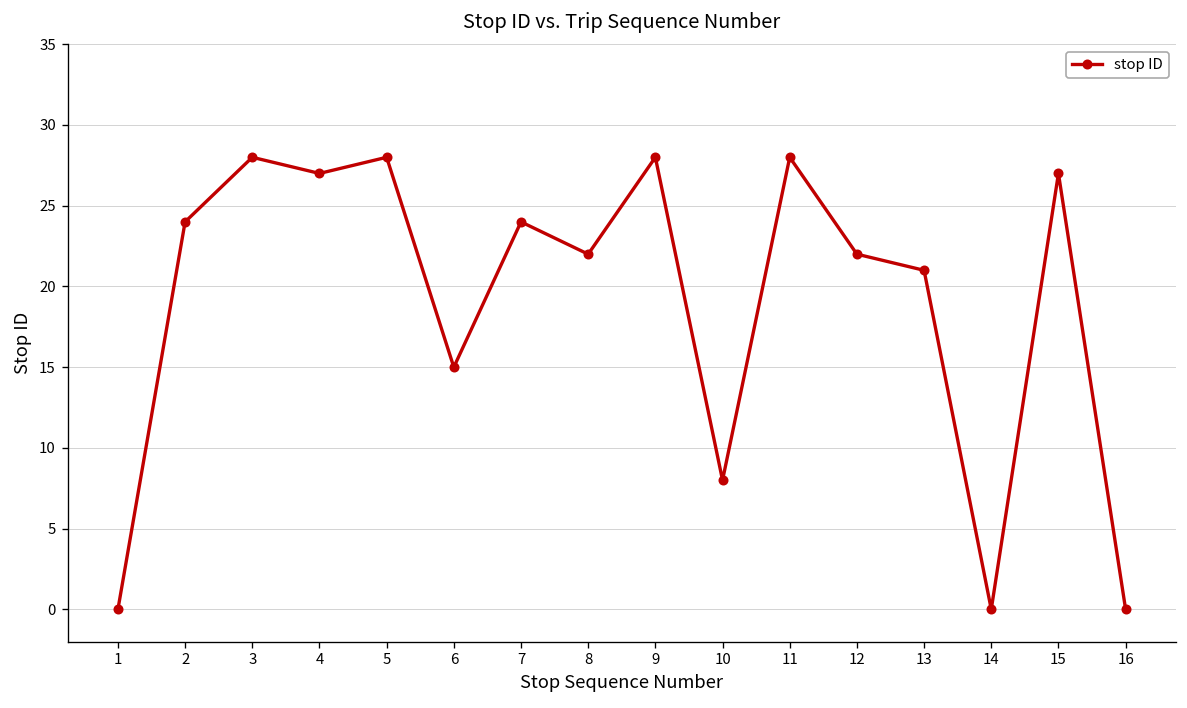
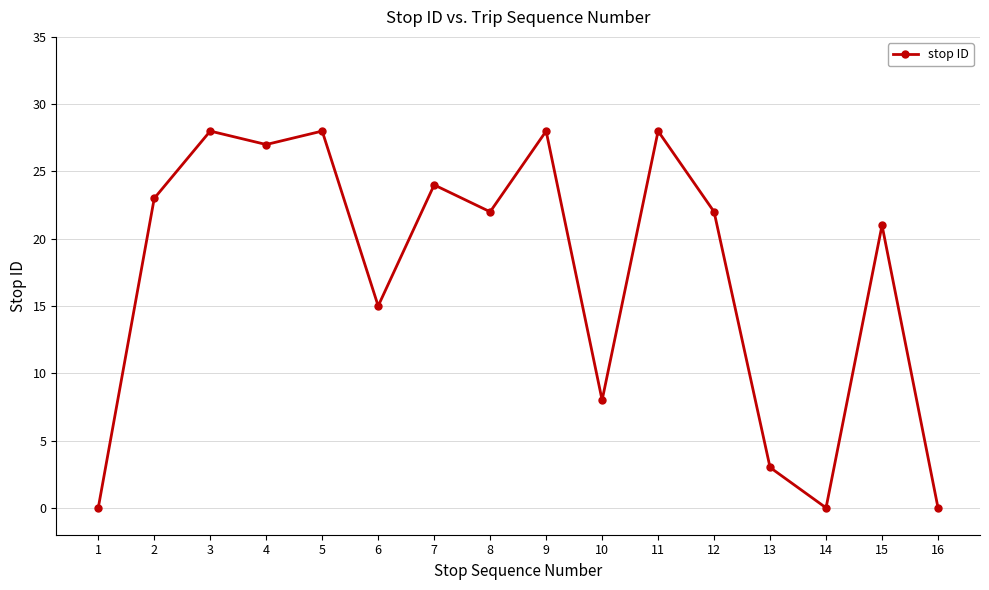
2: 24 -> 23
13: 21 -> 3
15: 27 -> 21
